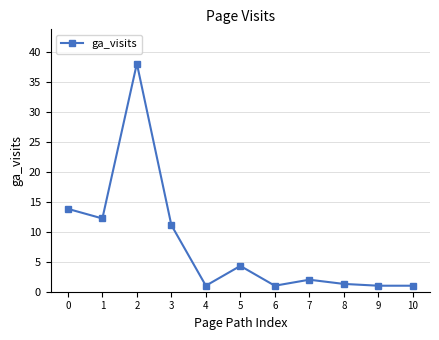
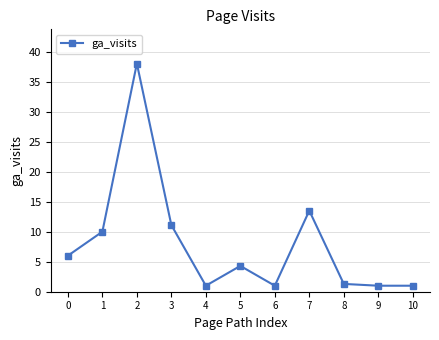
0: 14 -> 6
1: 12 -> 10
7: 2 -> 14
